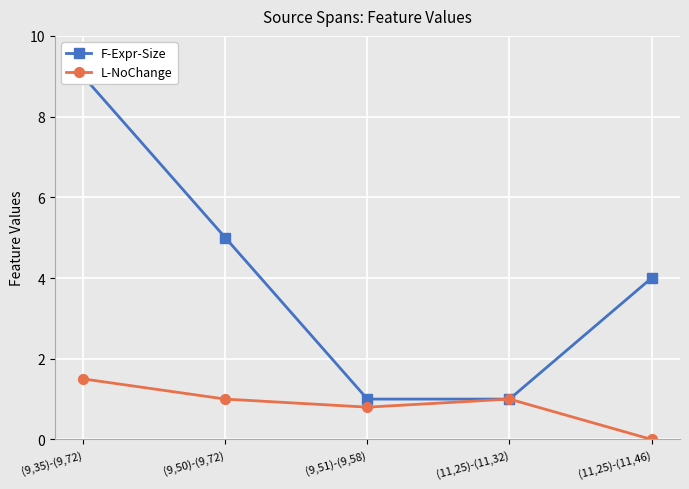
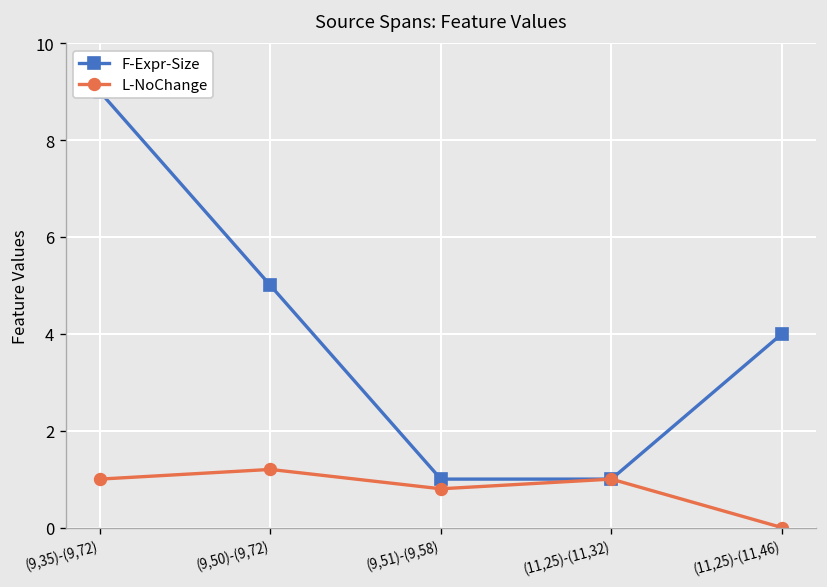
L-NoChange, (9,35)-(9,72): 1.5 -> 1.0
L-NoChange, (9,50)-(9,72): 1.0 -> 1.2
